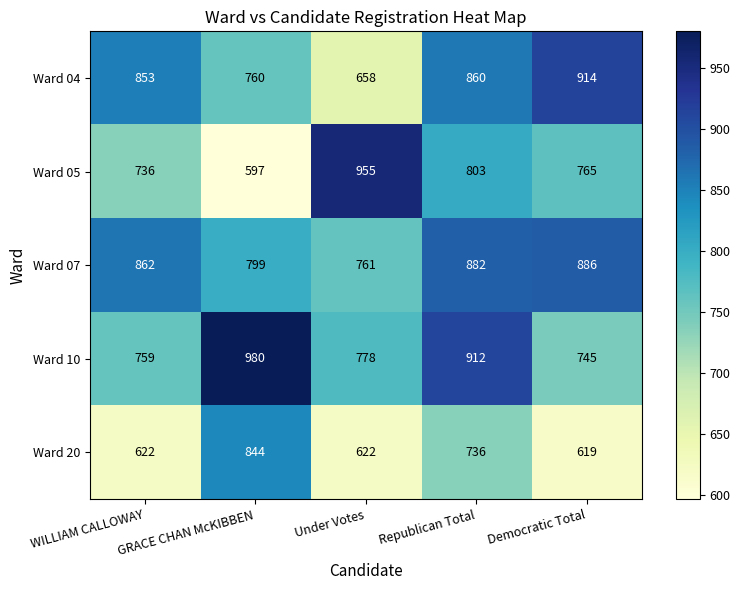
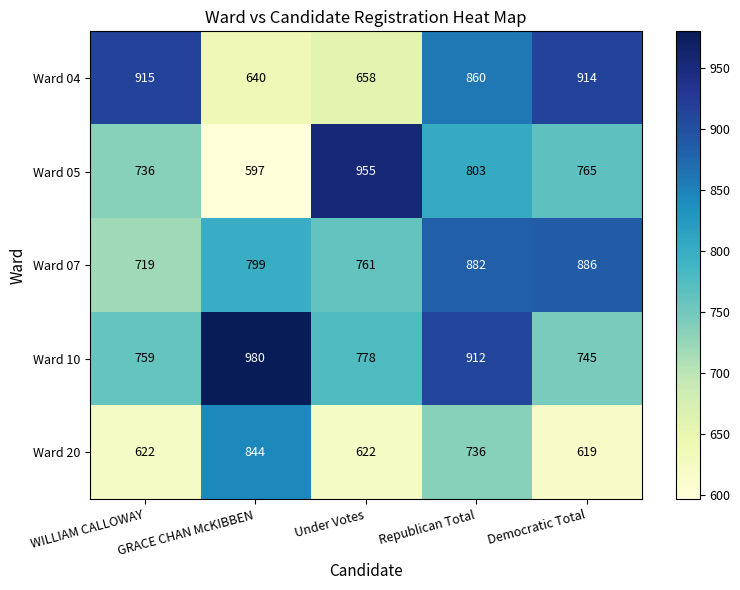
Ward 04, WILLIAM CALLOWAY: 853 -> 915
Ward 04, GRACE CHAN McKIBBEN: 760 -> 640
Ward 07, WILLIAM CALLOWAY: 862 -> 719
